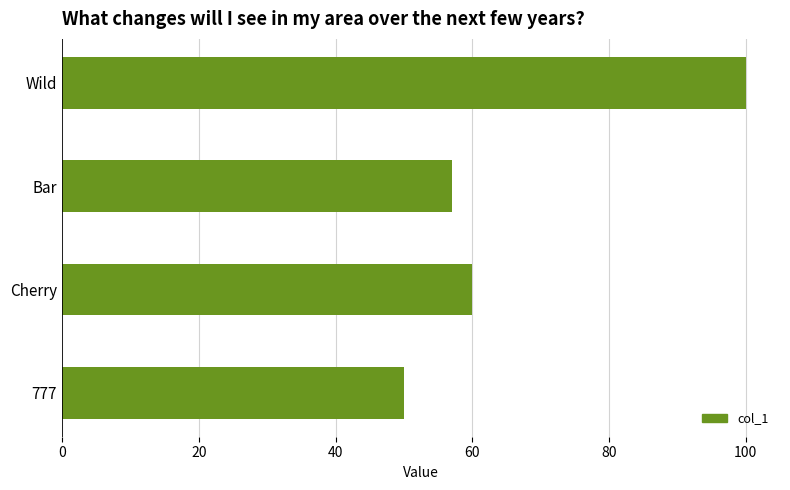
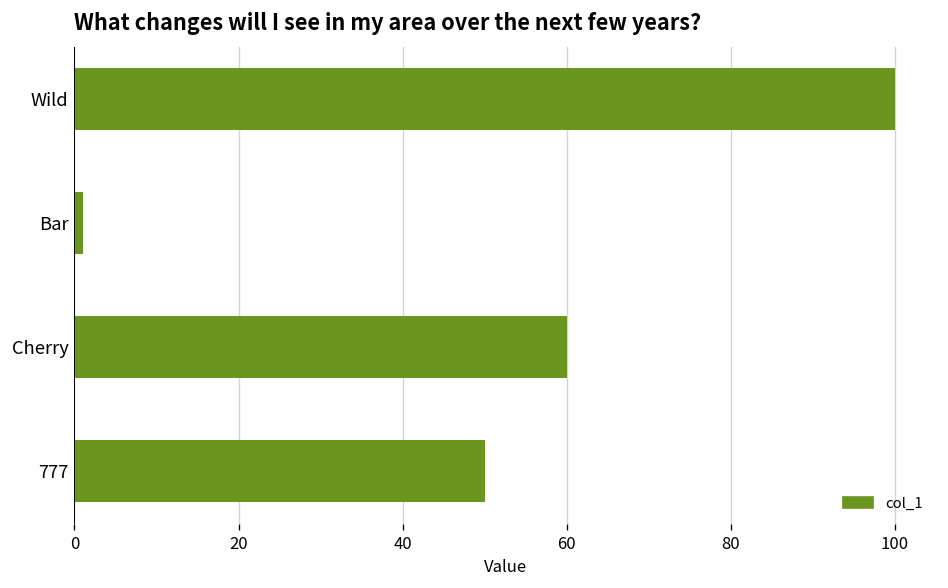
Bar: 57 -> 1
